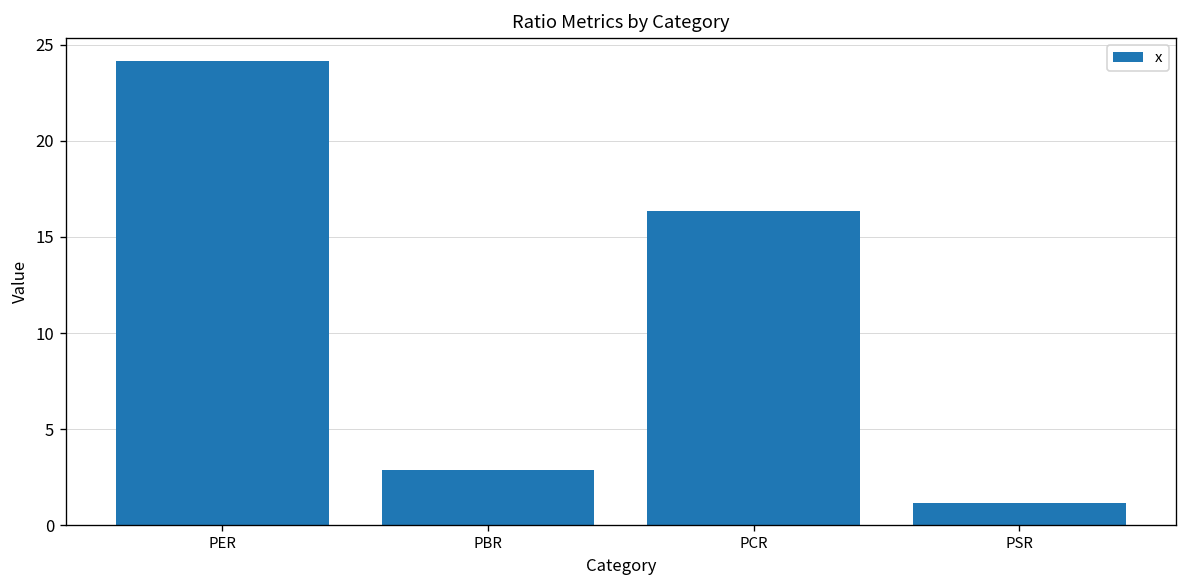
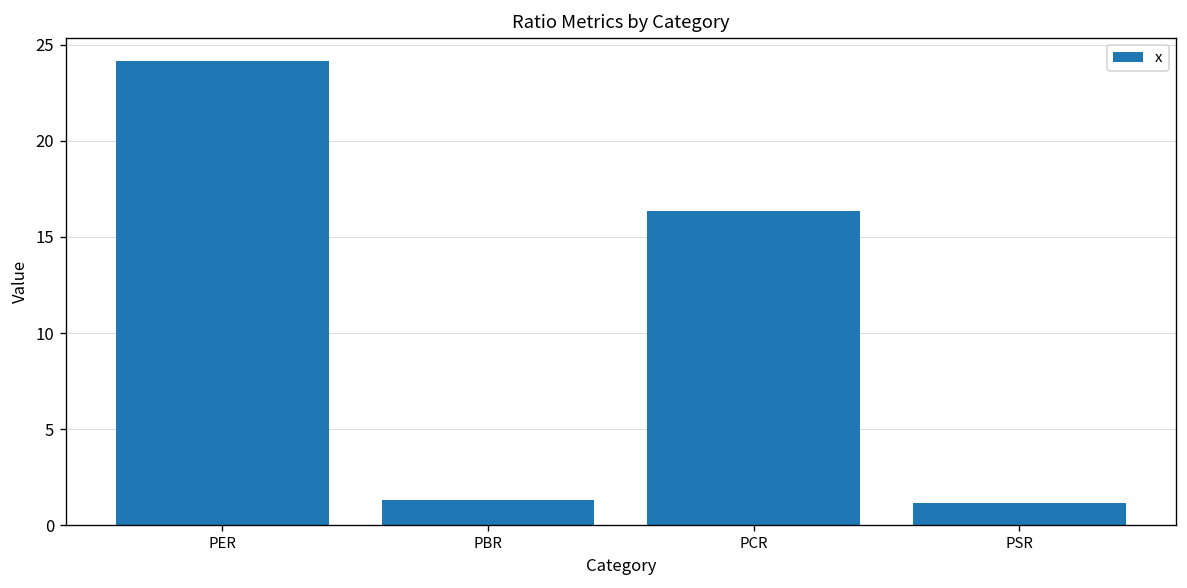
PBR: 2.9 -> 1.3
